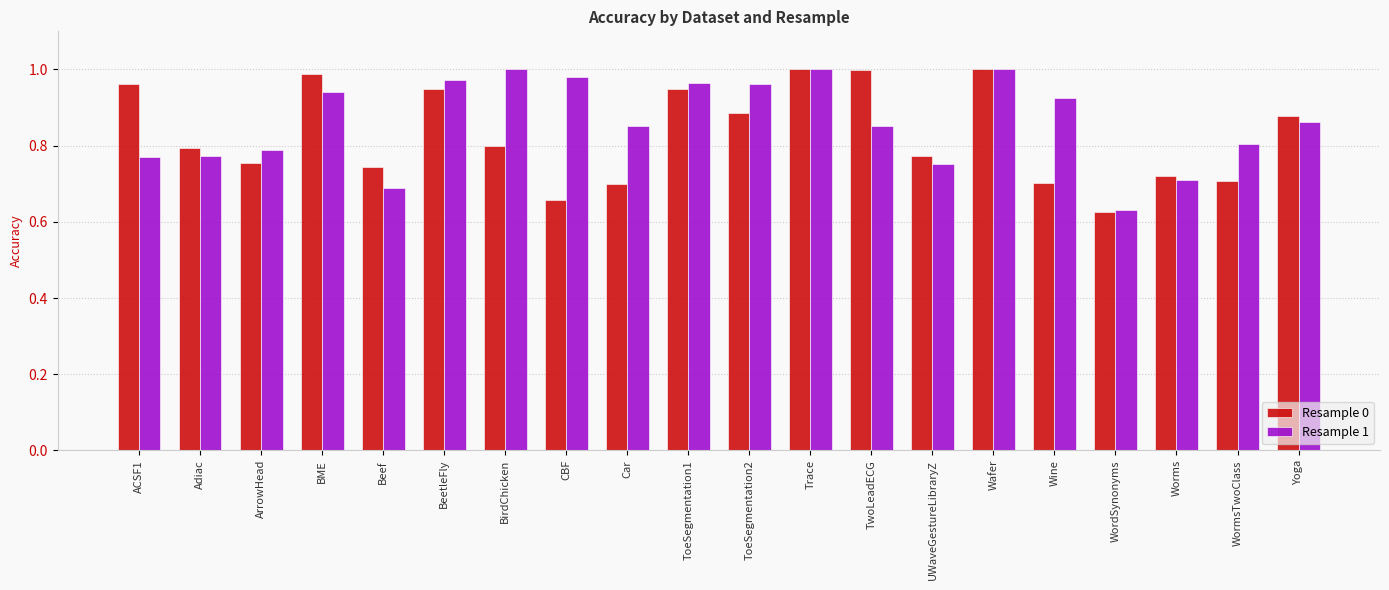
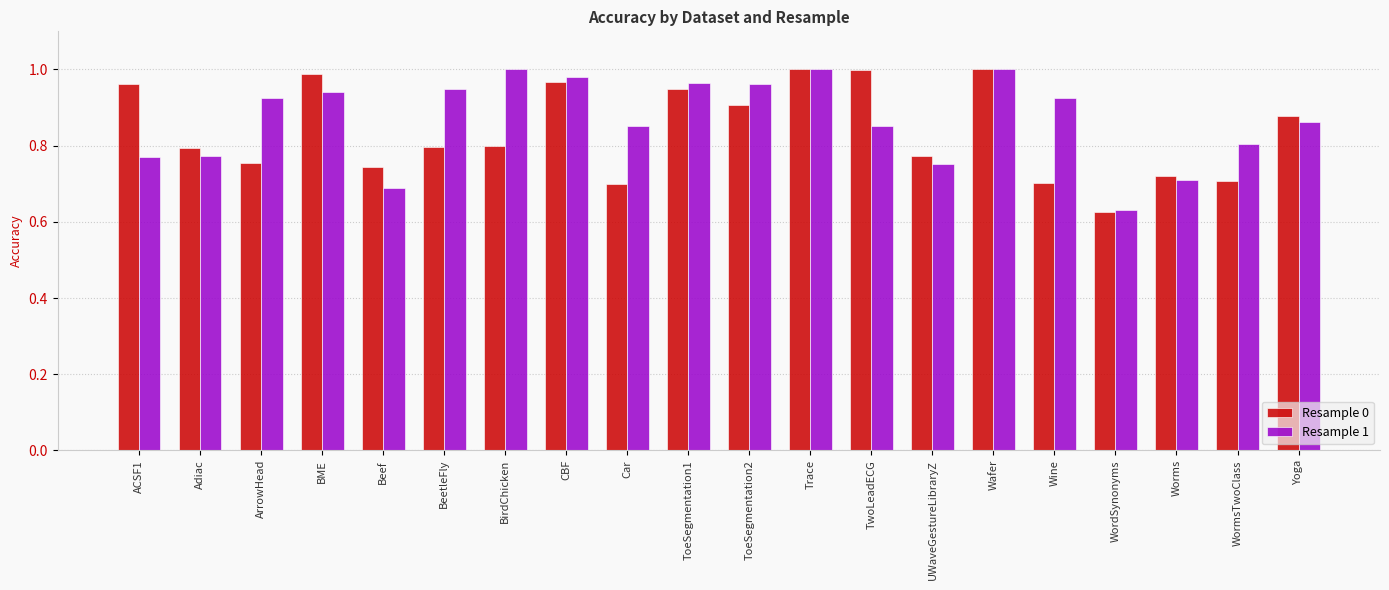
Resample 1, ArrowHead: 0.79 -> 0.93
Resample 0, BeetleFly: 0.95 -> 0.80
Resample 1, BeetleFly: 0.97 -> 0.95
Resample 0, CBF: 0.66 -> 0.97
Resample 0, ToeSegmentation2: 0.89 -> 0.91
